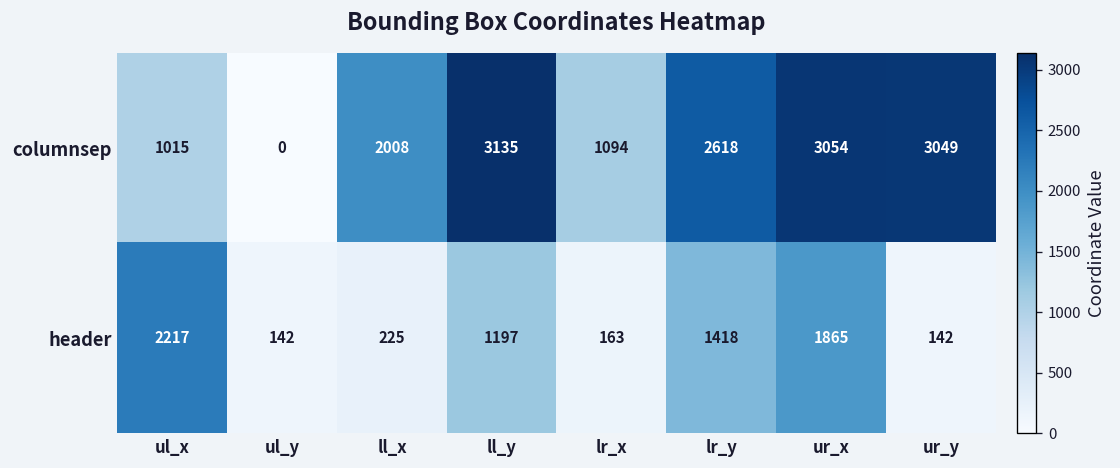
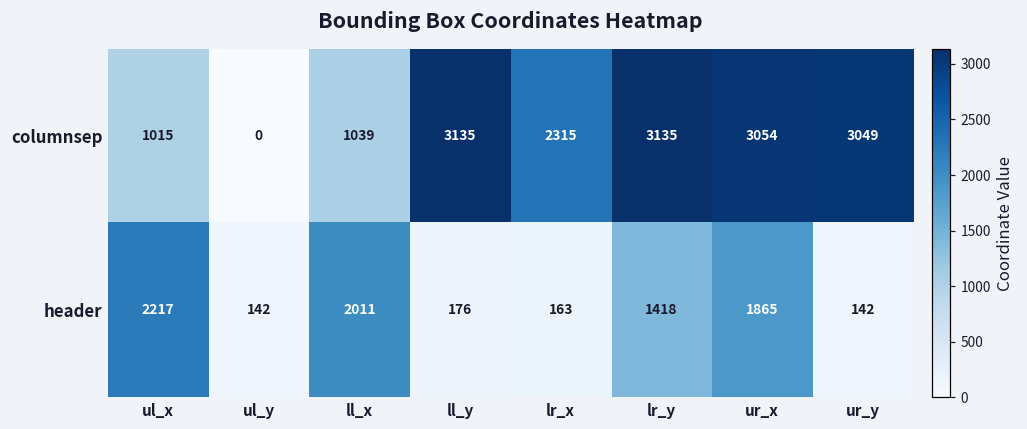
columnsep, ll_x: 2008 -> 1039
columnsep, lr_x: 1094 -> 2315
columnsep, lr_y: 2618 -> 3135
header, ll_x: 225 -> 2011
header, ll_y: 1197 -> 176
